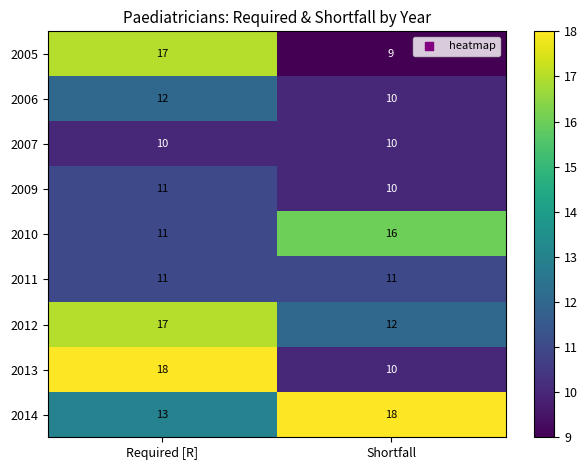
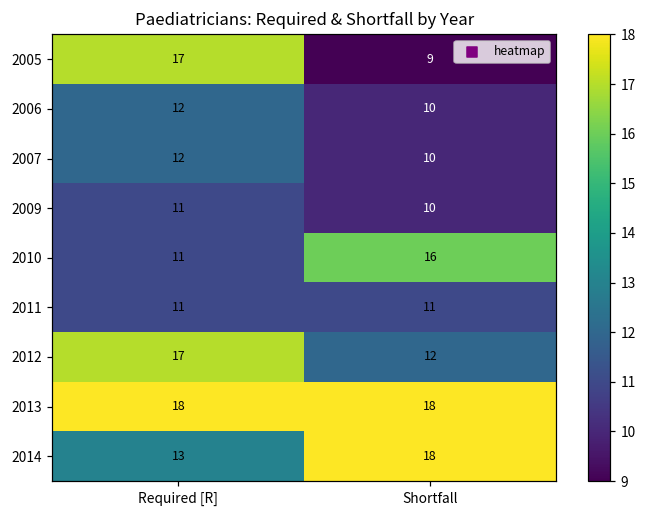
2007, Required [R]: 10 -> 12
2013, Shortfall: 10 -> 18
